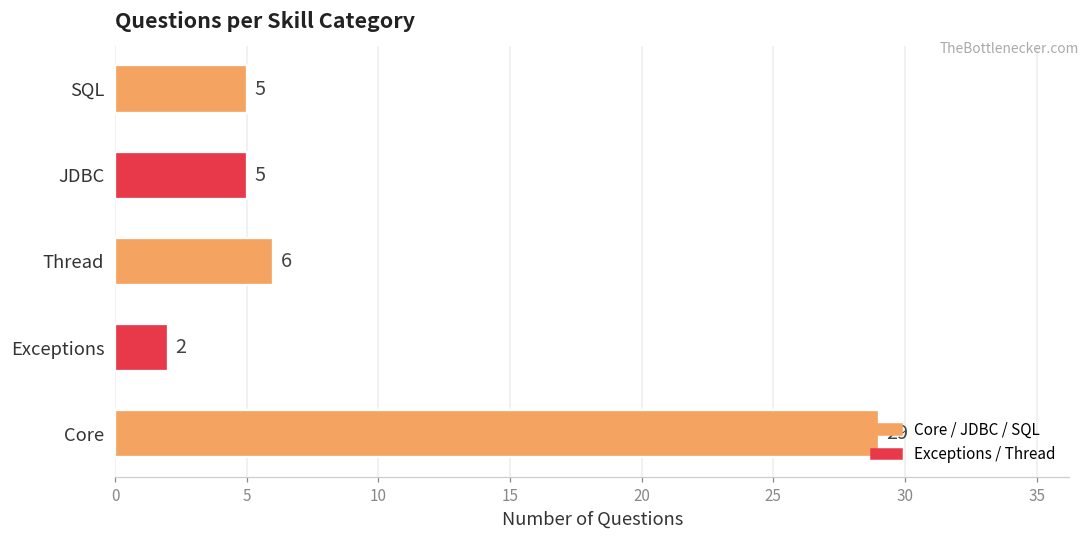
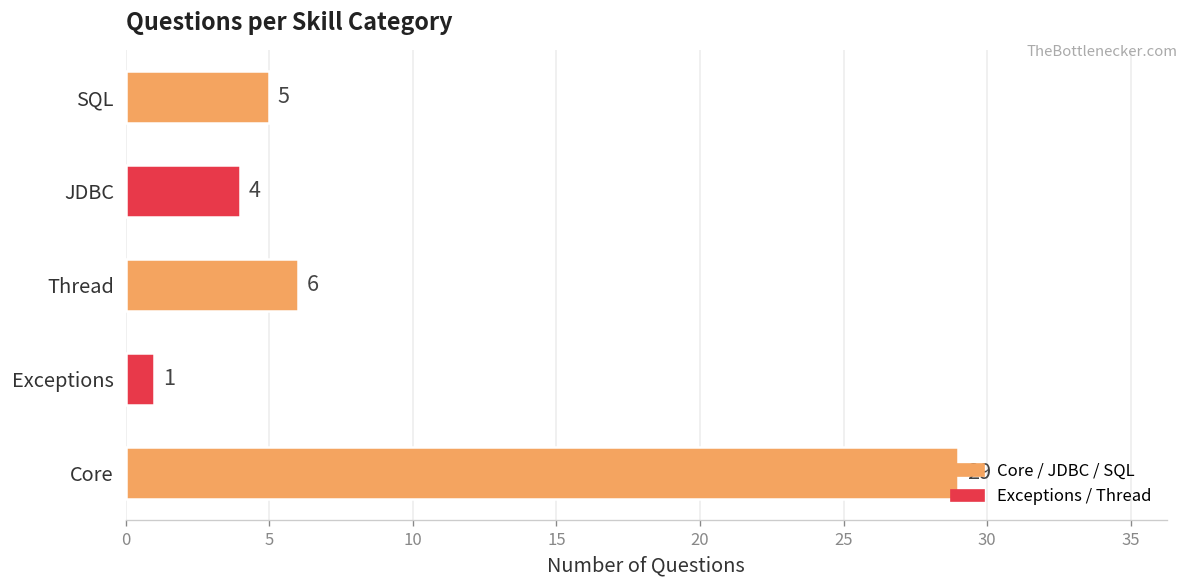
JDBC: 5 -> 4
Exceptions: 2 -> 1
